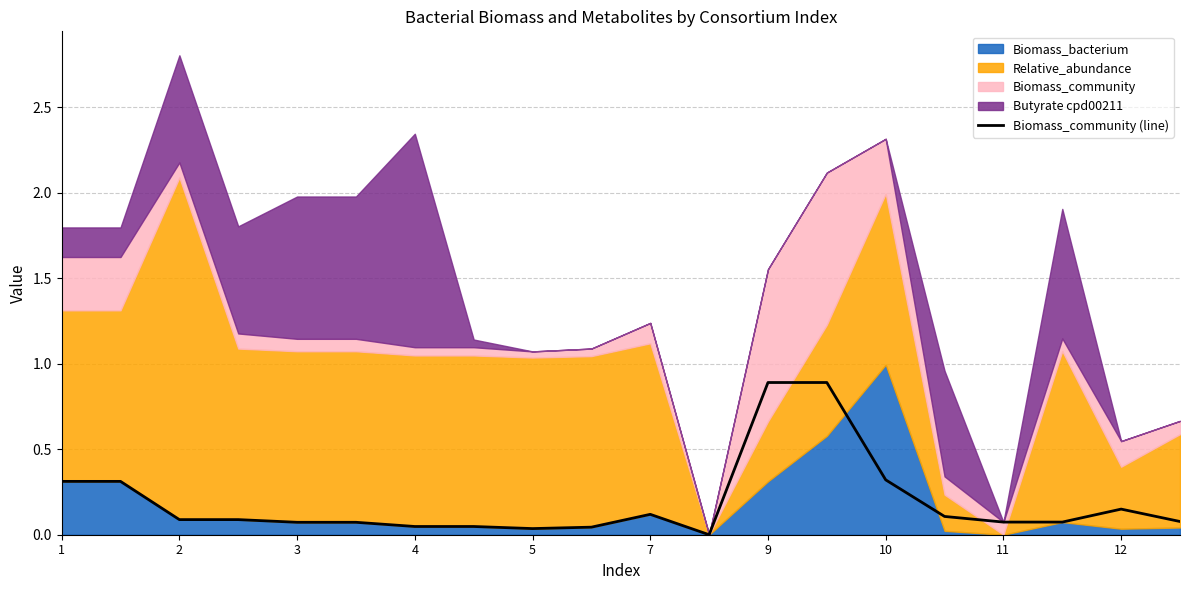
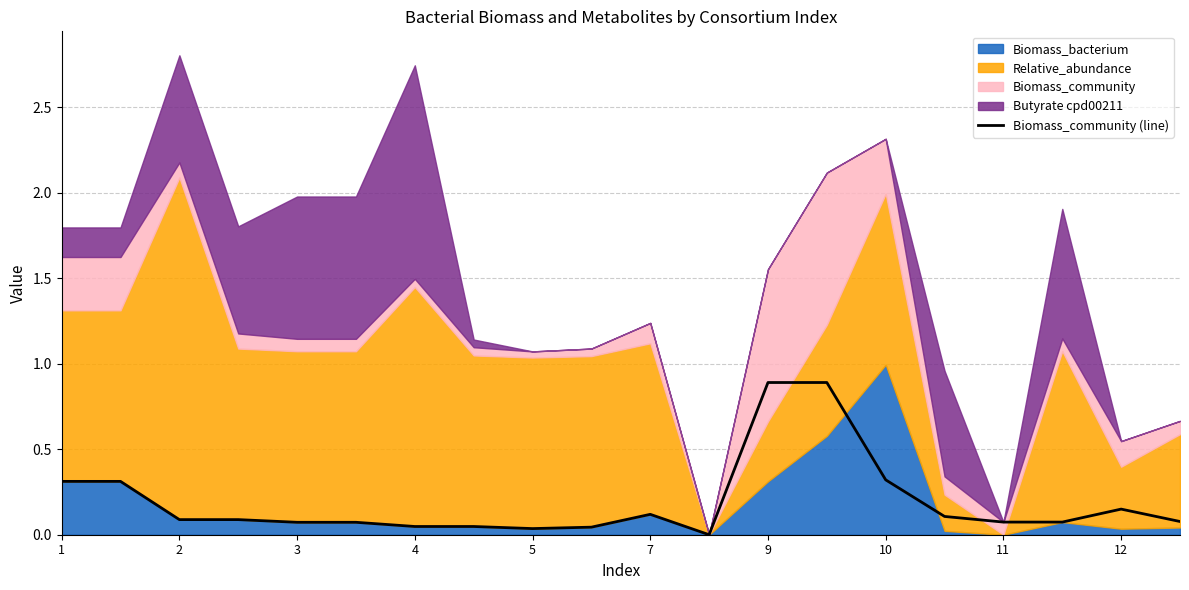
Relative_abundance, 4: 1.0 -> 1.4
